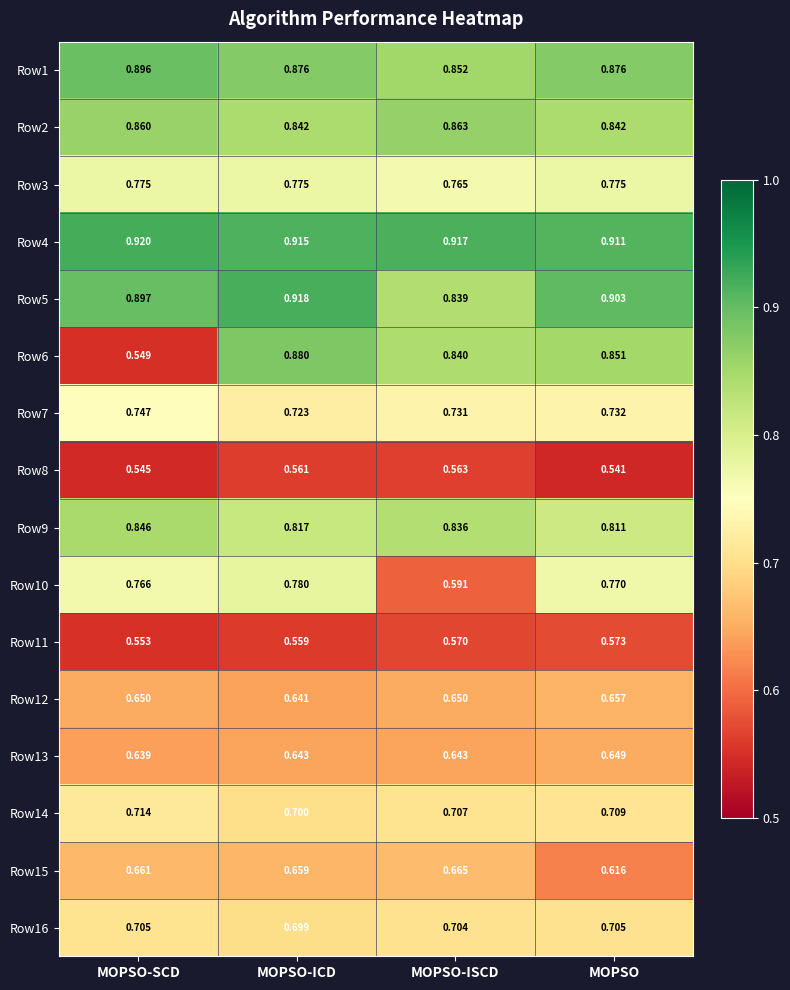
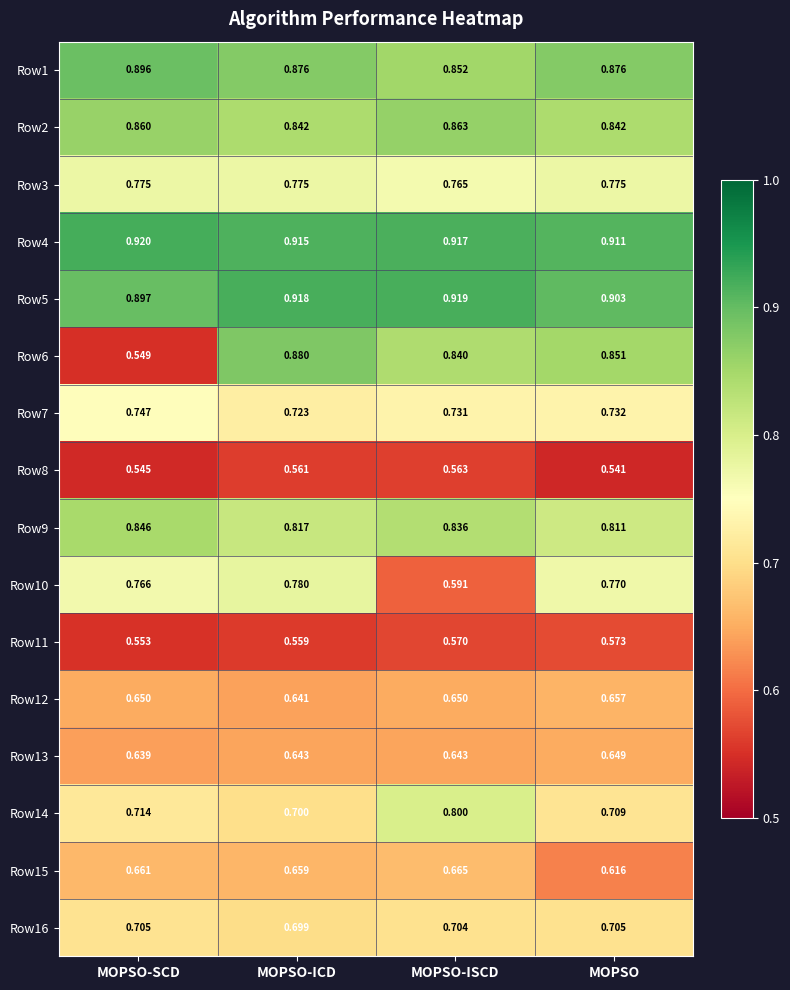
Row5, MOPSO-ISCD: 0.839 -> 0.919
Row14, MOPSO-ISCD: 0.707 -> 0.800
